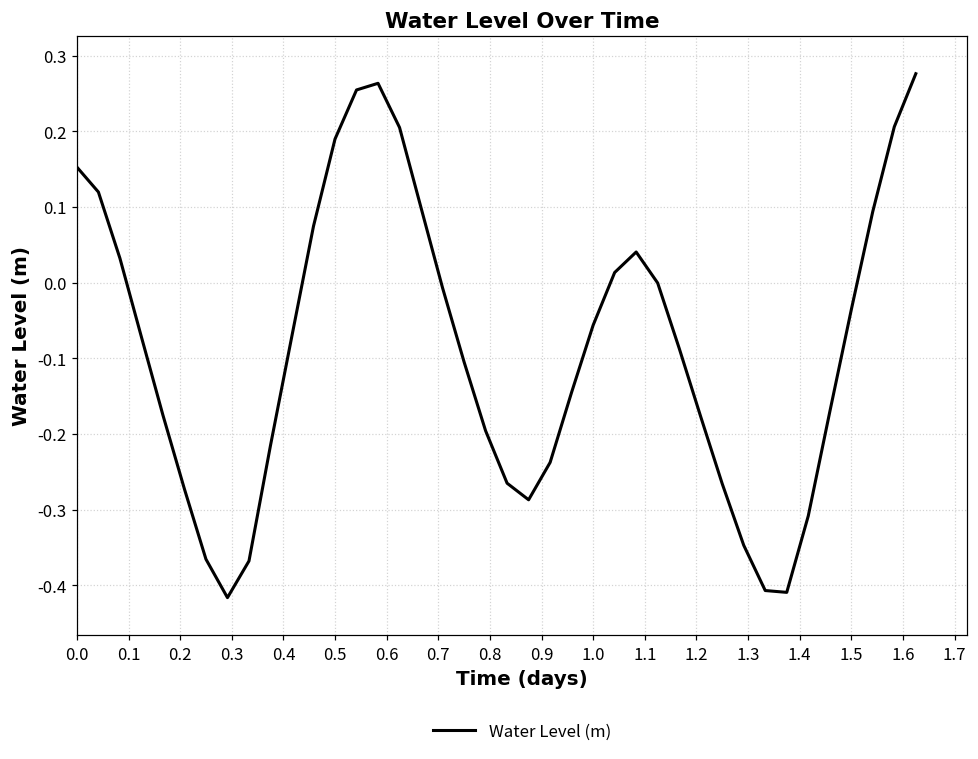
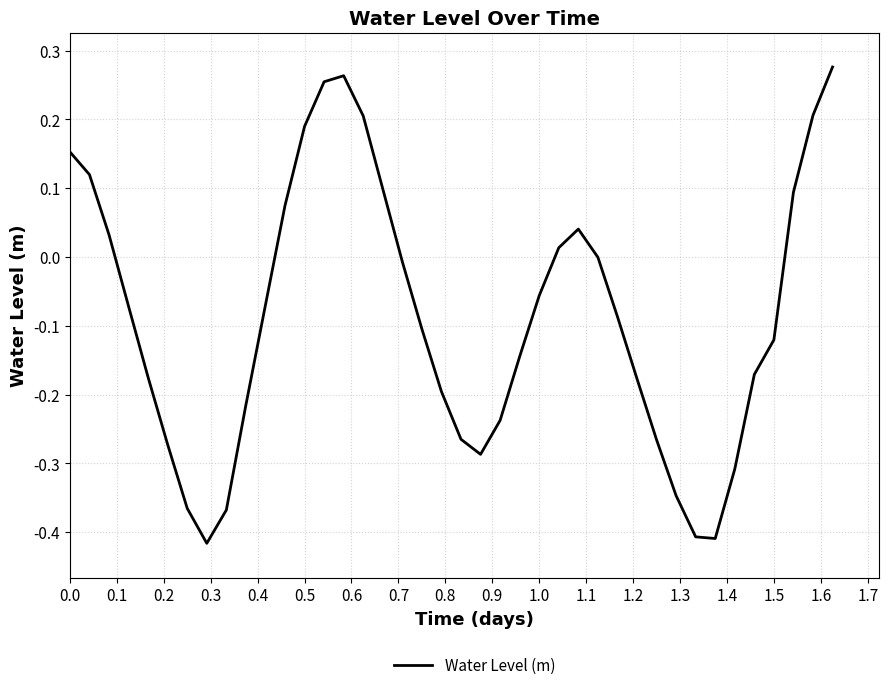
1.5: -0.04 -> -0.12
